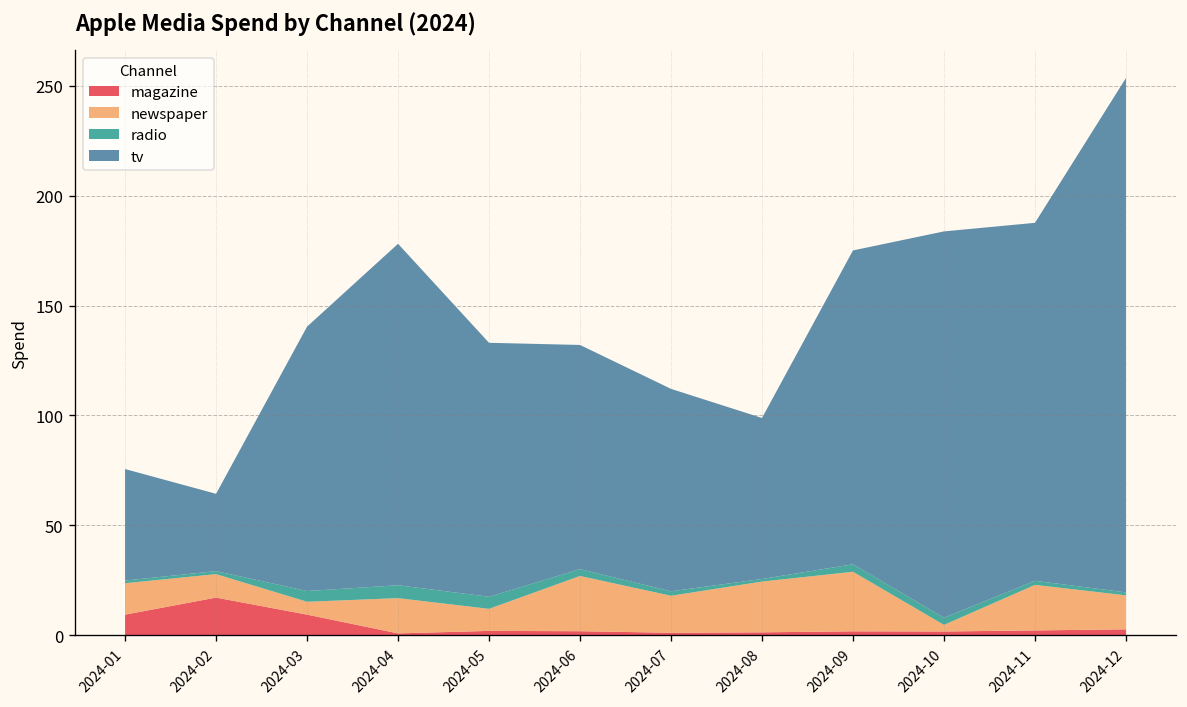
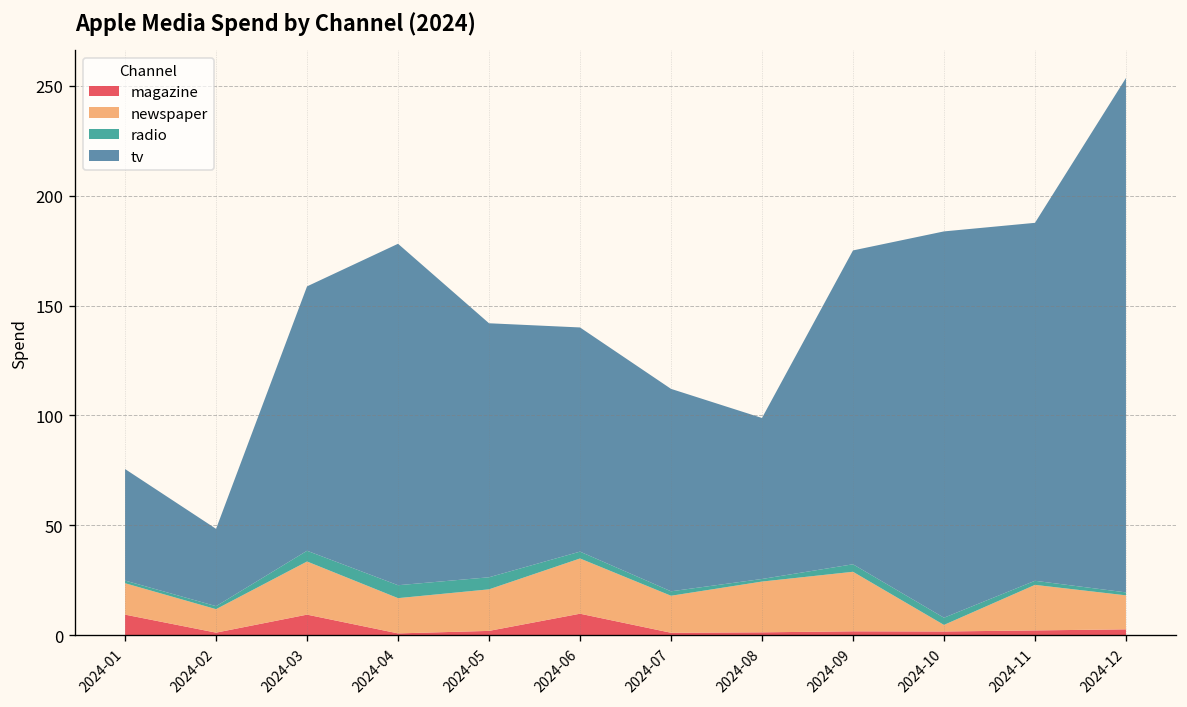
magazine, 2024-02: 17 -> 1
newspaper, 2024-03: 6 -> 24
newspaper, 2024-05: 10 -> 19
magazine, 2024-06: 2 -> 10
